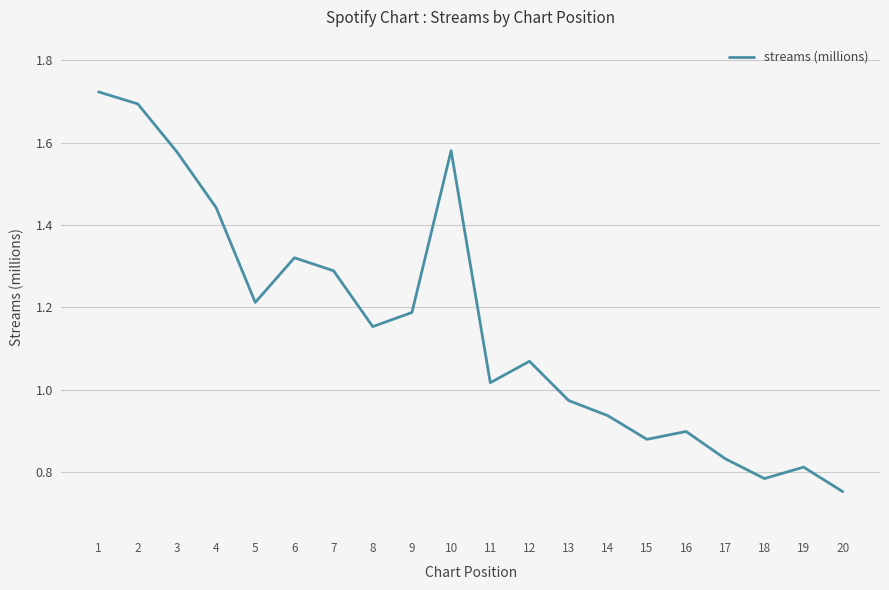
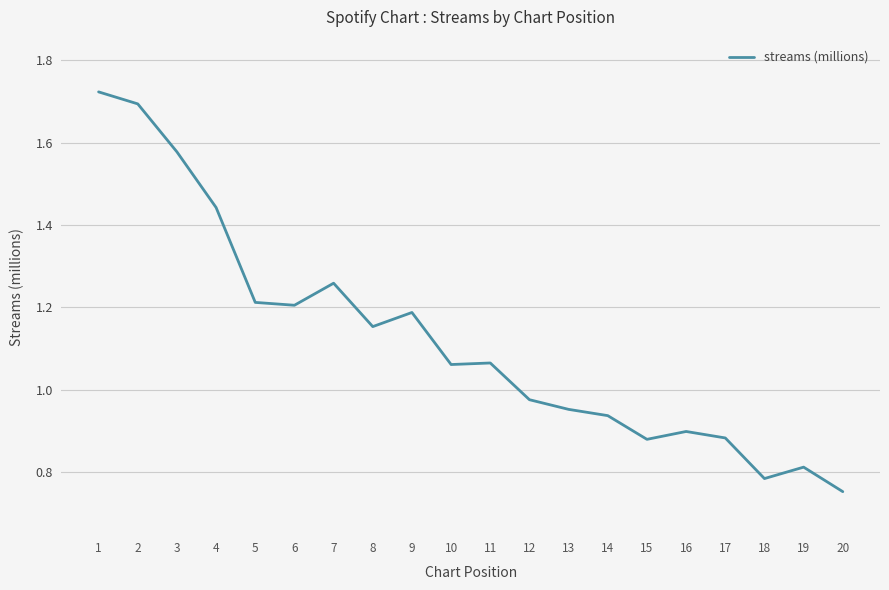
6: 1.32 -> 1.20
7: 1.29 -> 1.26
10: 1.58 -> 1.06
11: 1.02 -> 1.06
12: 1.07 -> 0.98
13: 0.97 -> 0.95
17: 0.83 -> 0.88
